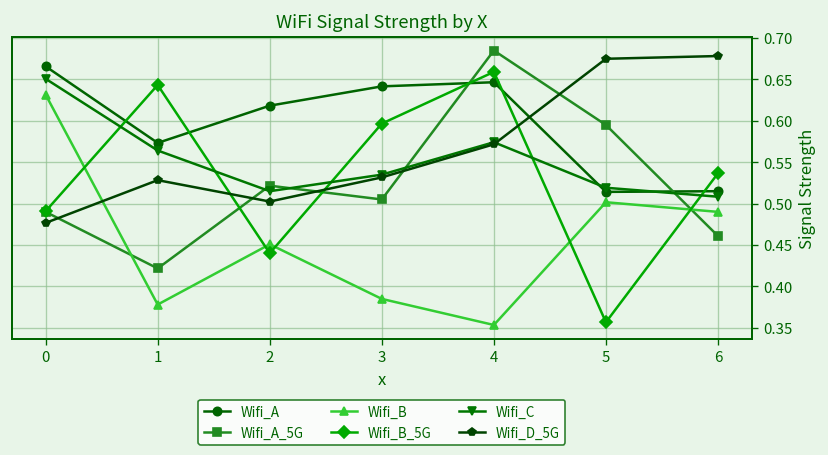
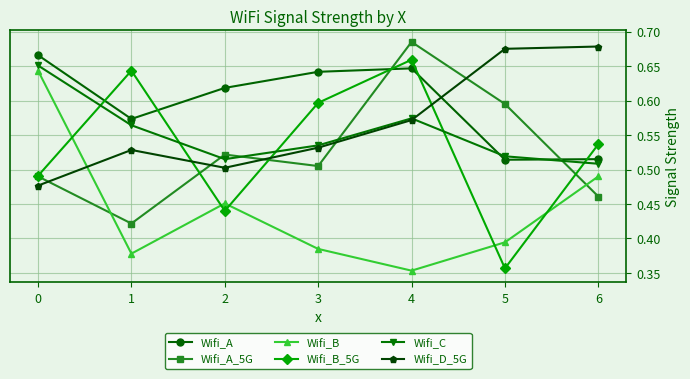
Wifi_B, 0: 0.63 -> 0.64
Wifi_B, 5: 0.50 -> 0.39
